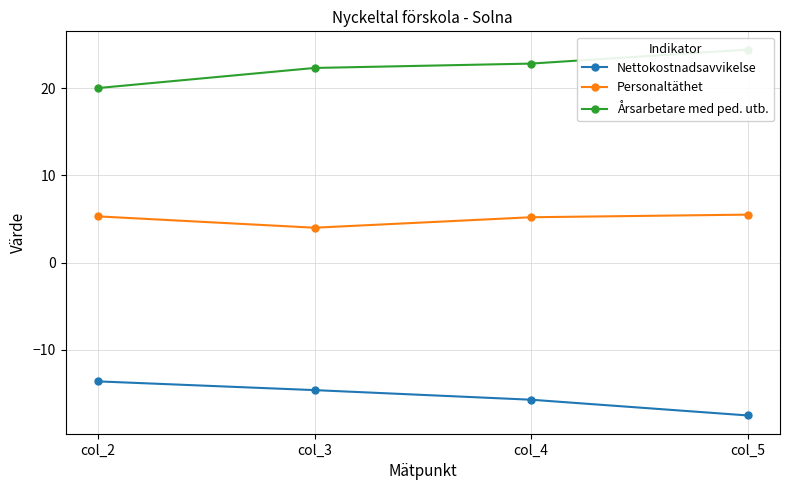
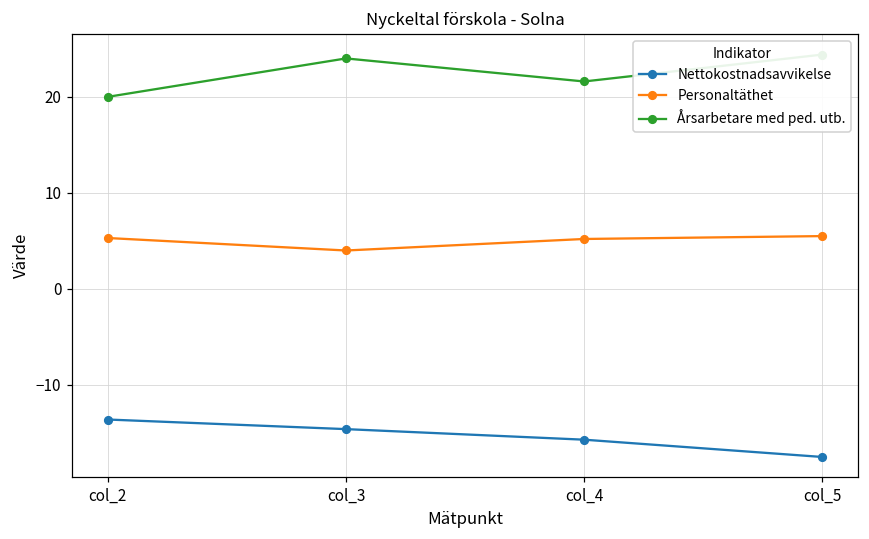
Årsarbetare med ped. utb., col_3: 22 -> 24
Årsarbetare med ped. utb., col_4: 23 -> 22
